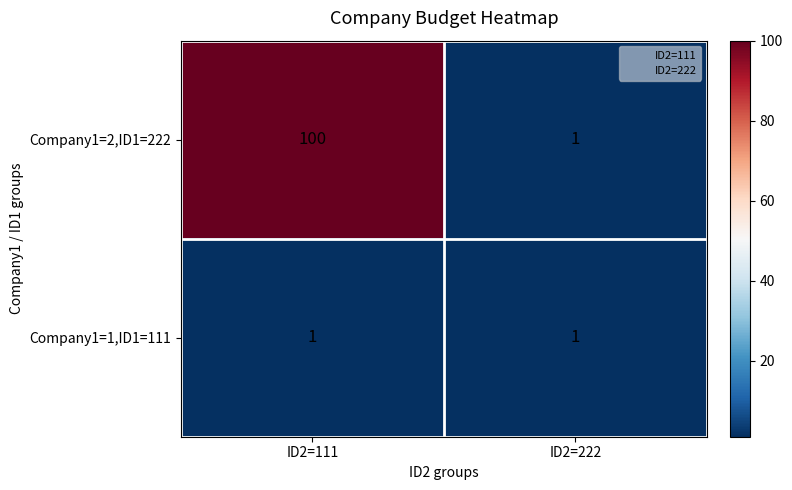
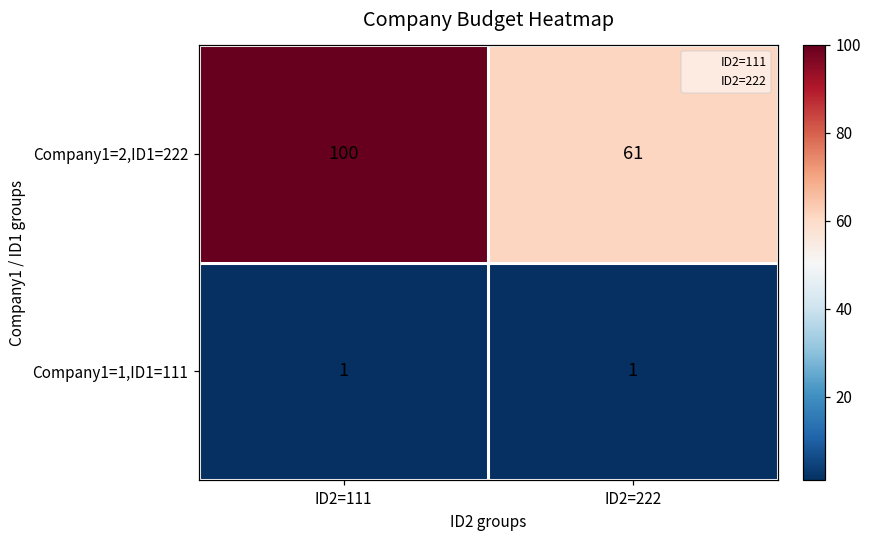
Company1=2,ID1=222, ID2=222: 1 -> 61
